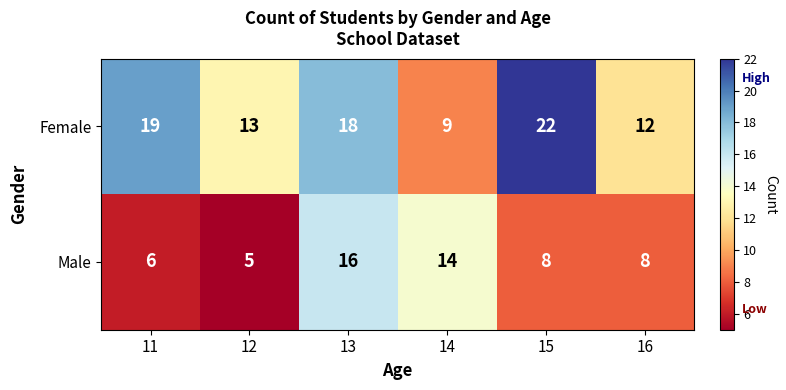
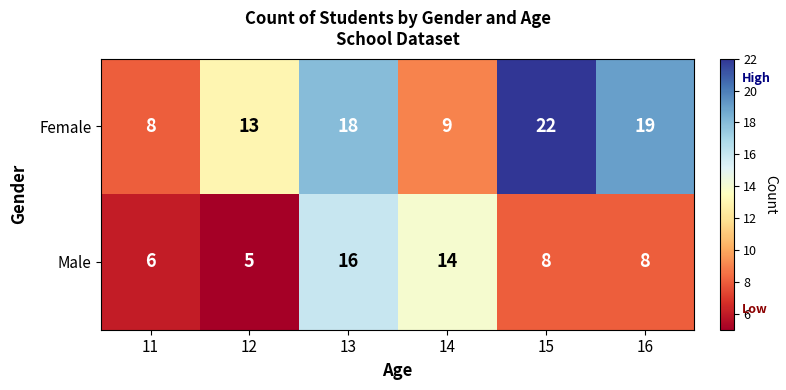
Female, 11: 19 -> 8
Female, 16: 12 -> 19
